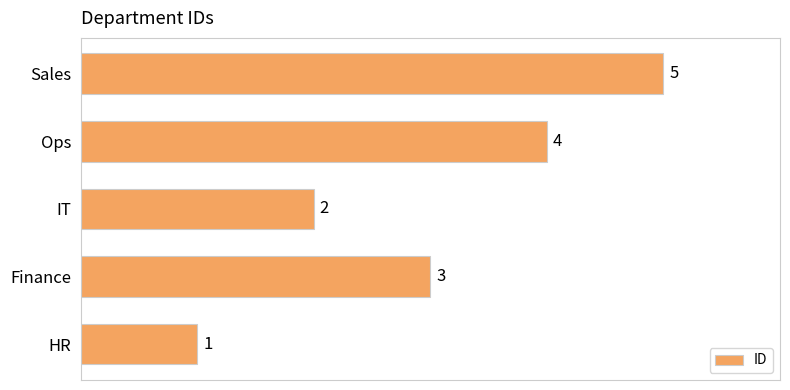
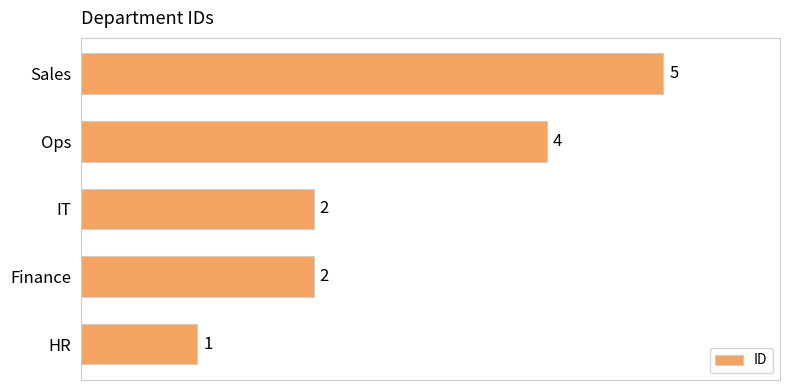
Finance: 3 -> 2
